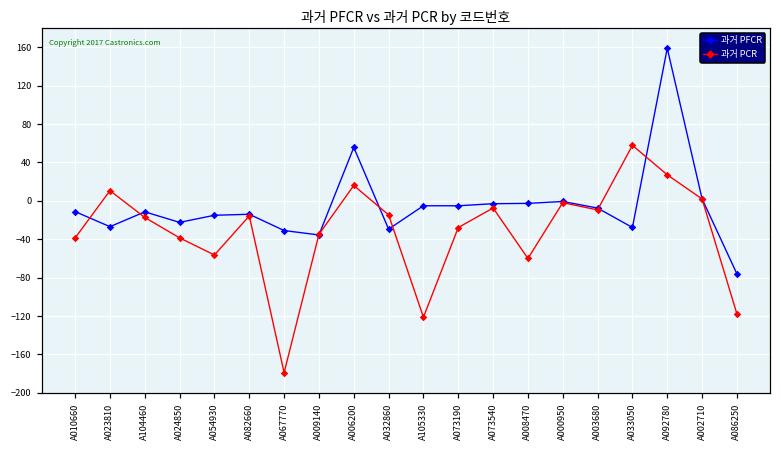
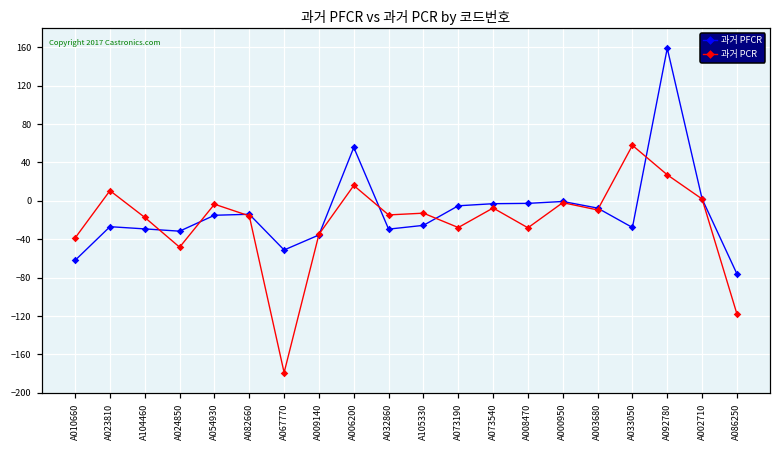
과거 PFCR, A010660: -10 -> -60
과거 PFCR, A104460: -10 -> -30
과거 PFCR, A024850: -20 -> -30
과거 PCR, A024850: -40 -> -50
과거 PCR, A054930: -60 -> 0
과거 PFCR, A067770: -30 -> -50
과거 PFCR, A105330: -10 -> -30
과거 PCR, A105330: -120 -> -10
과거 PCR, A008470: -60 -> -30
